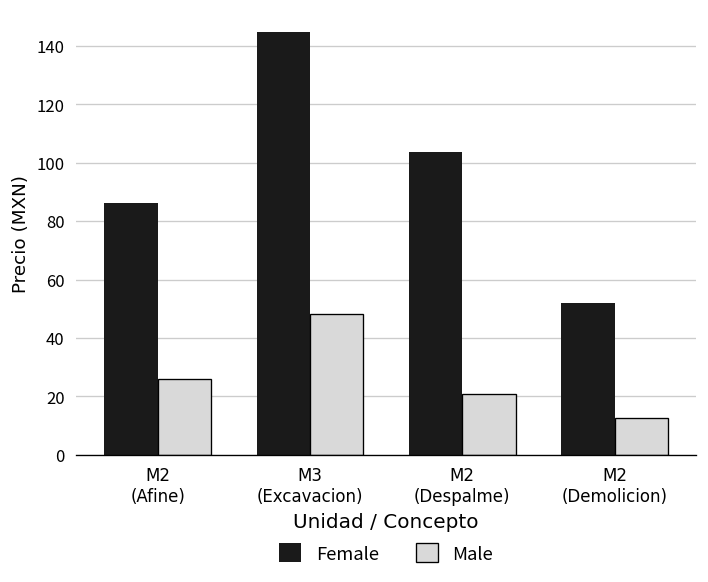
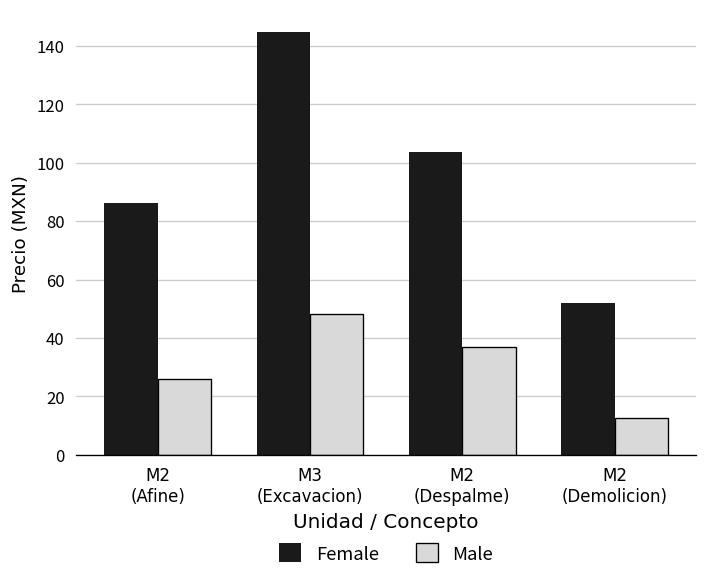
Male, M2 (Despalme): 21 -> 37
